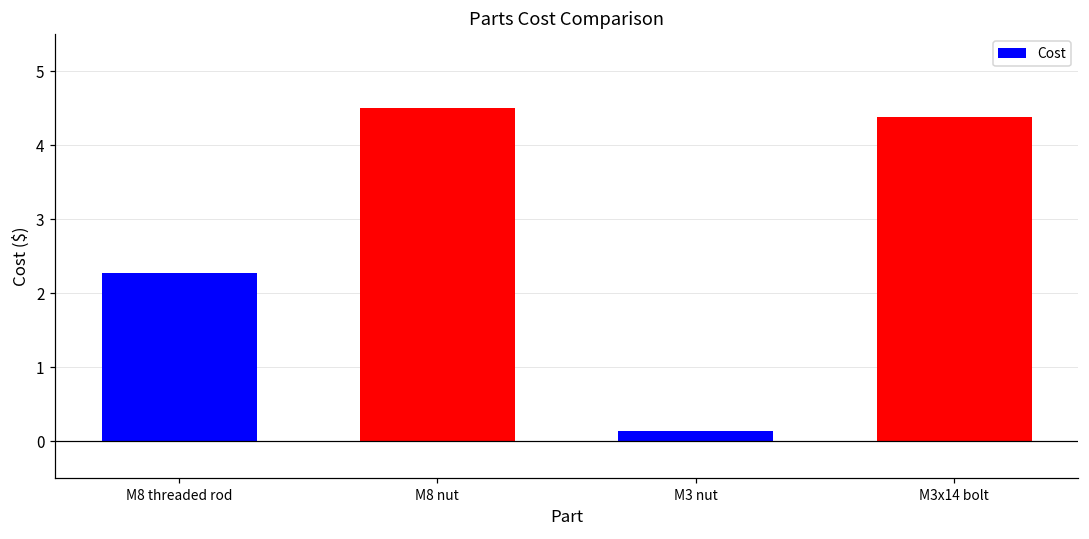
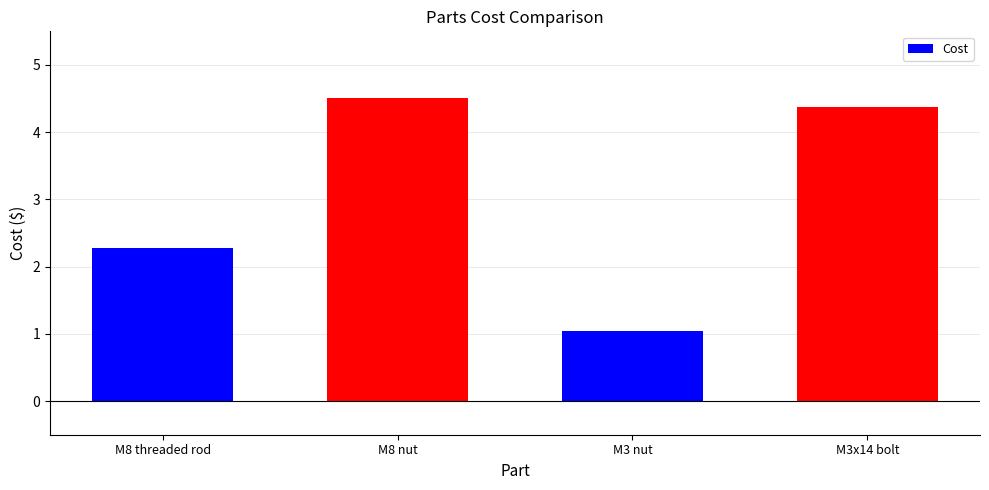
M3 nut: 0.1 -> 1.0
